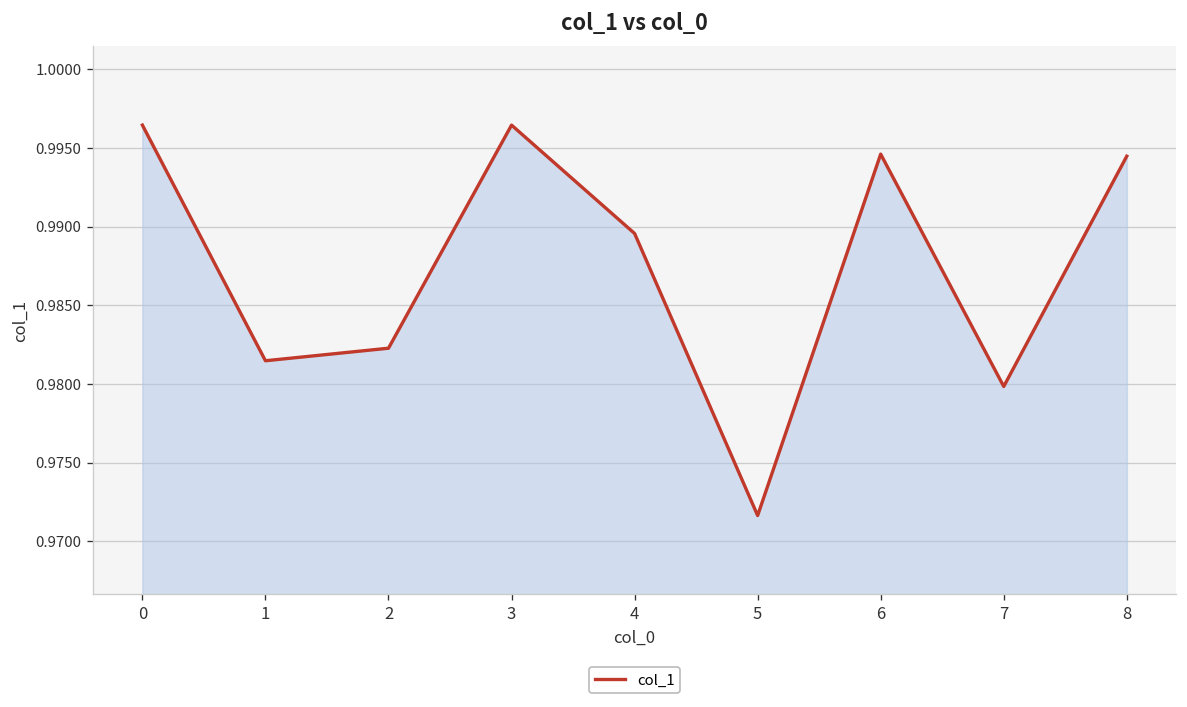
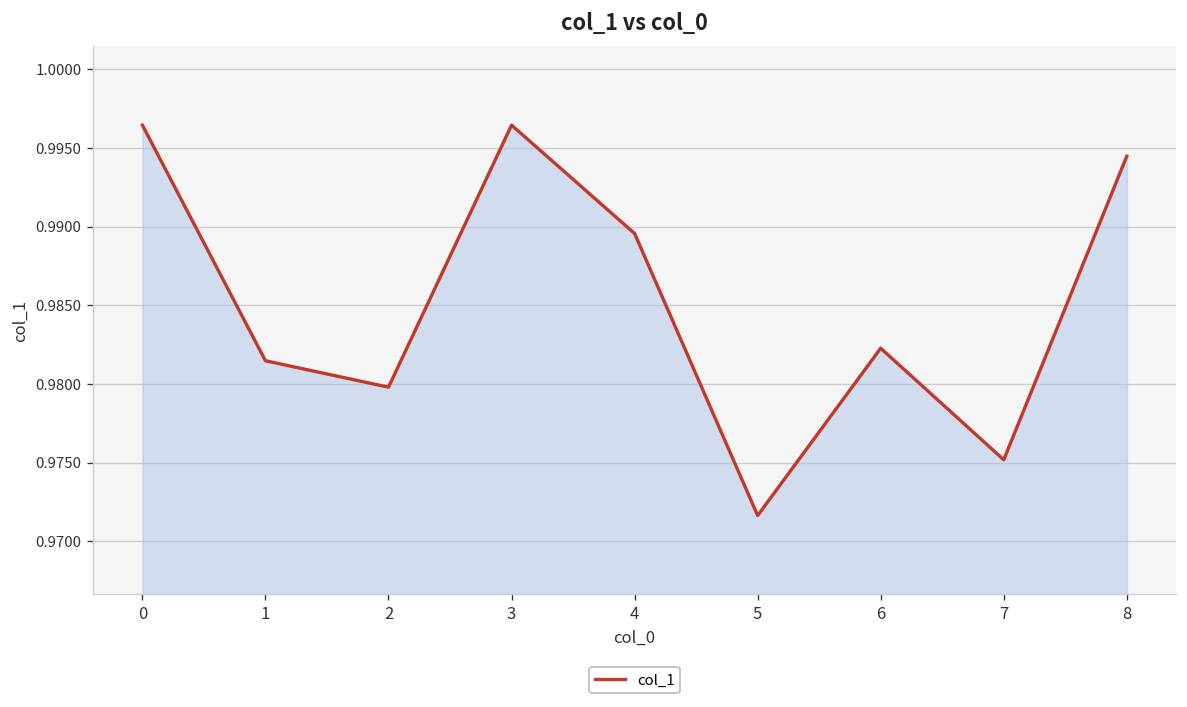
2: 0.9823 -> 0.9798
6: 0.9946 -> 0.9823
7: 0.9798 -> 0.9752
